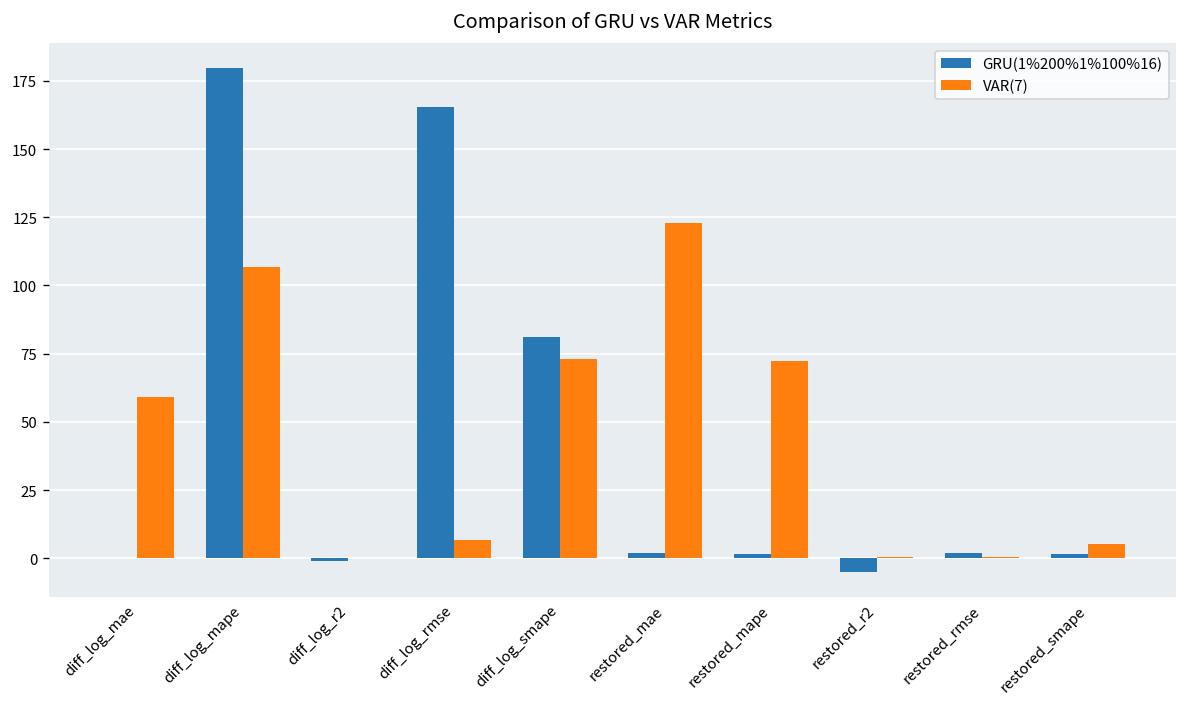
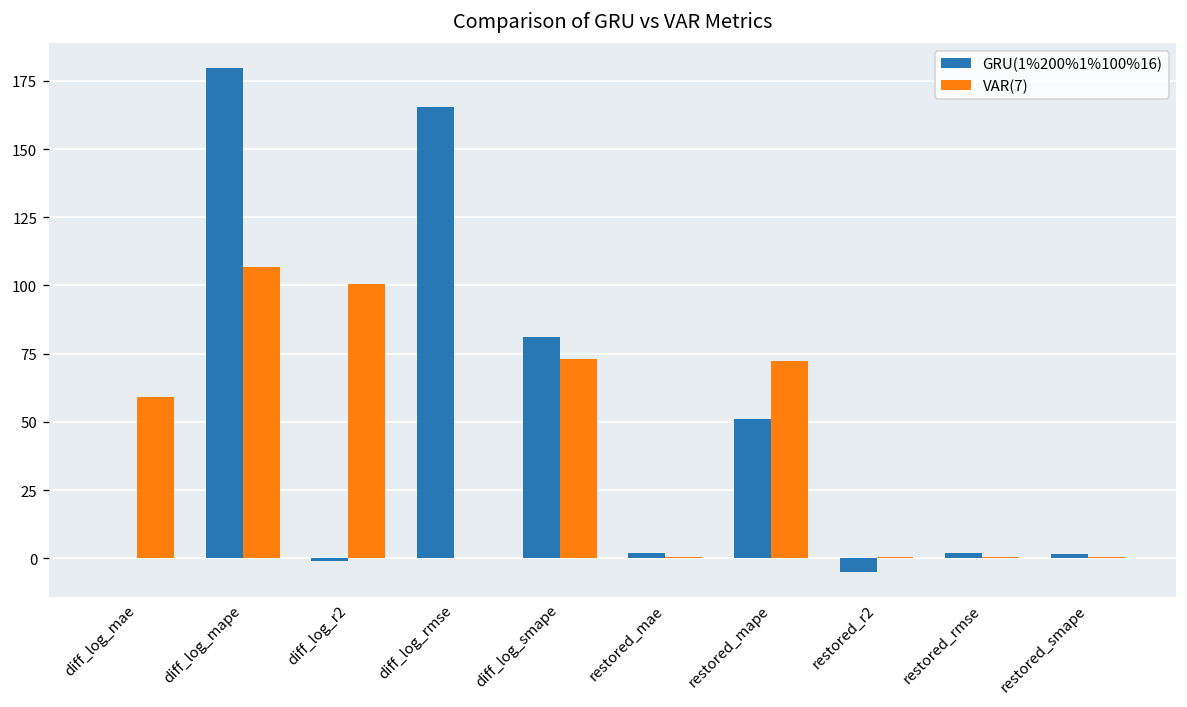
VAR(7), diff_log_r2: 0 -> 100
VAR(7), diff_log_rmse: 7 -> 0
VAR(7), restored_mae: 123 -> 0
GRU(1%200%1%100%16), restored_mape: 2 -> 51
VAR(7), restored_smape: 5 -> 0
